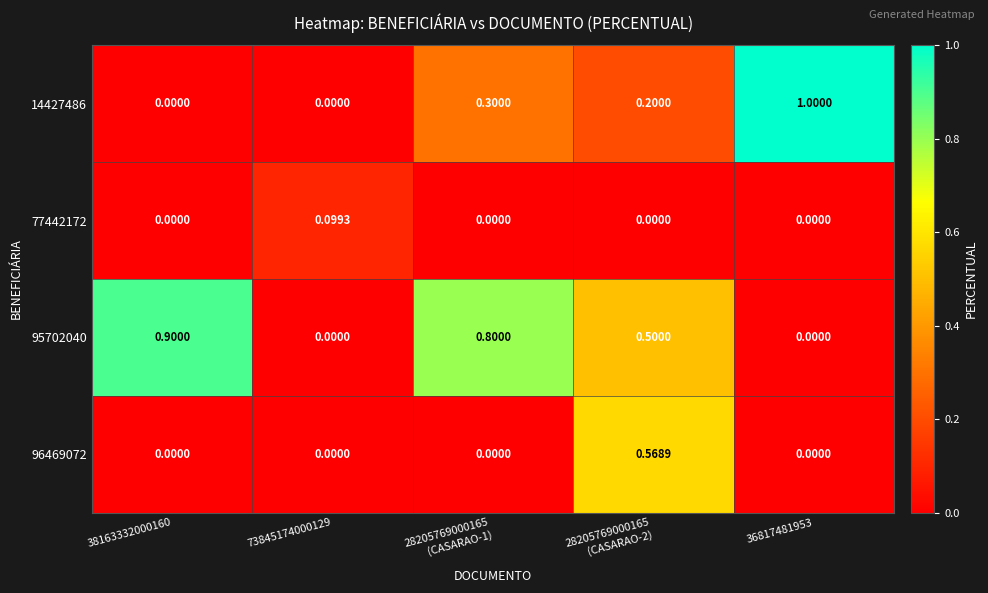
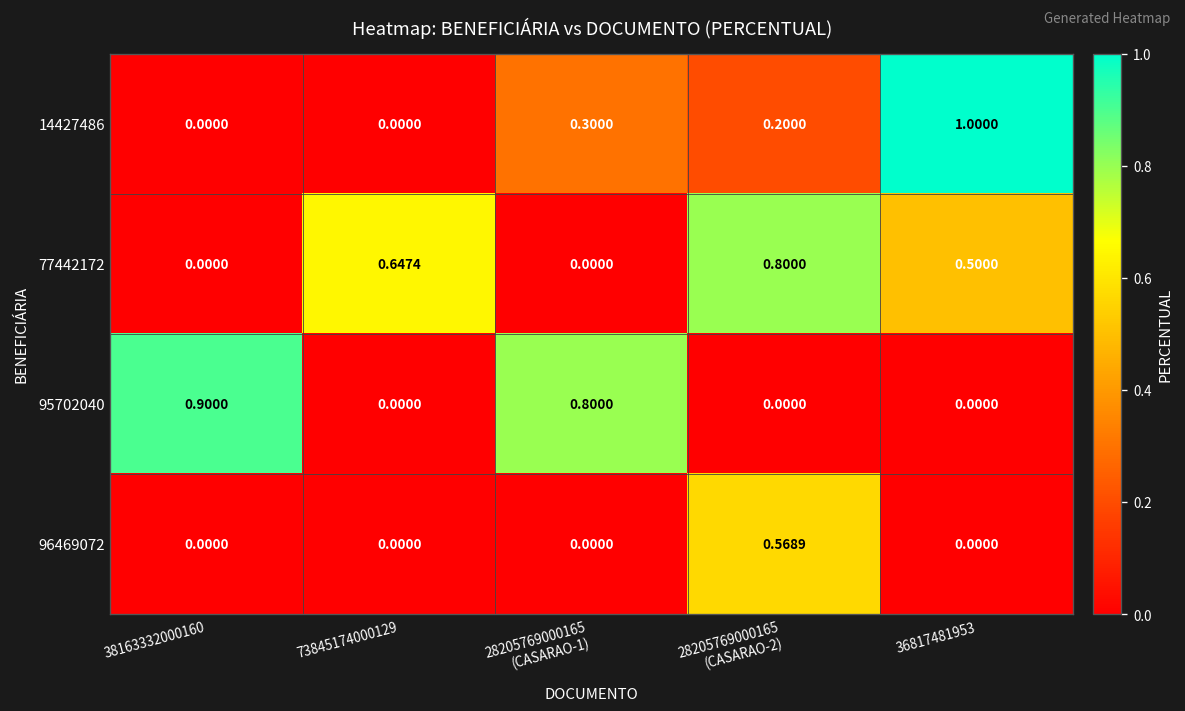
77442172, 73845174000129: 0.0993 -> 0.6474
77442172, 28205769000165 (CASARAO-2): 0.0000 -> 0.8000
77442172, 36817481953: 0.0000 -> 0.5000
95702040, 28205769000165 (CASARAO-2): 0.5000 -> 0.0000
